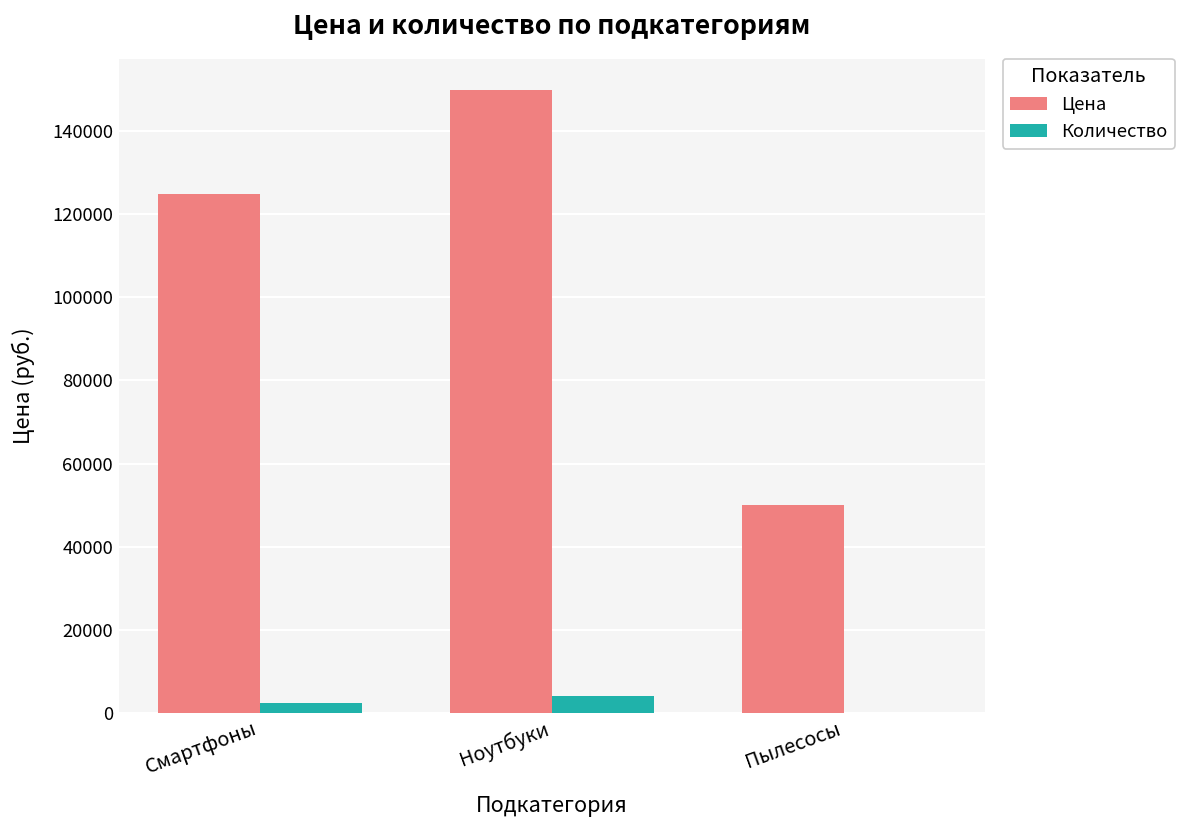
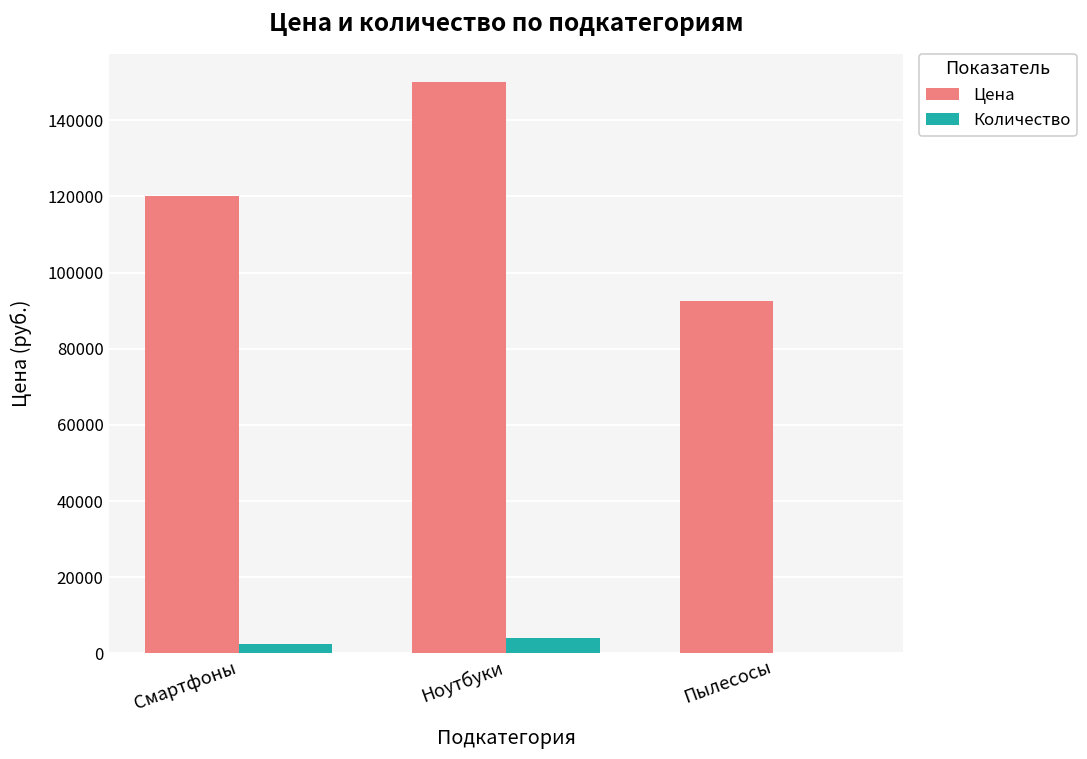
Цена, Смартфоны: 125000 -> 120000
Цена, Пылесосы: 50000 -> 92000
